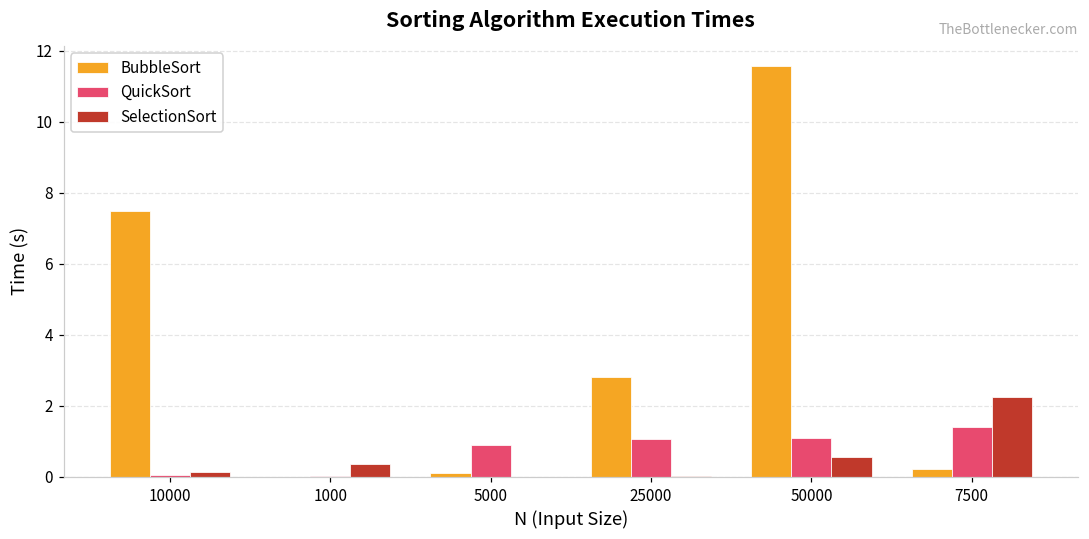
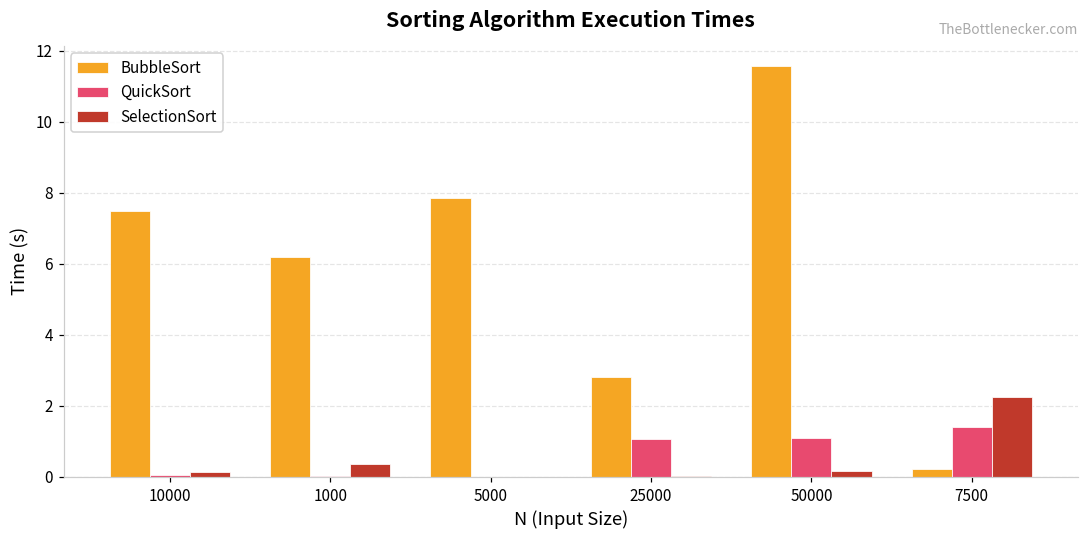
BubbleSort, 1000: 0.0 -> 6.2
BubbleSort, 5000: 0.1 -> 7.8
QuickSort, 5000: 0.9 -> 0.0
SelectionSort, 50000: 0.6 -> 0.2
